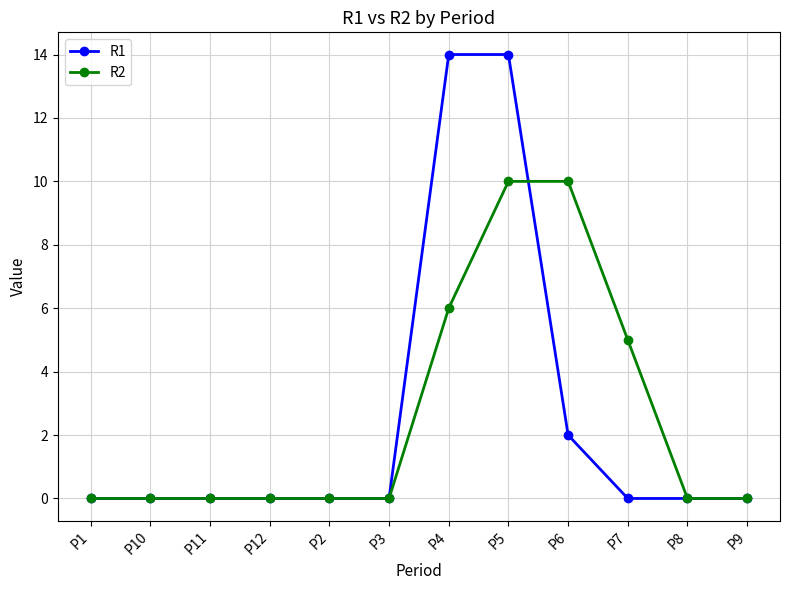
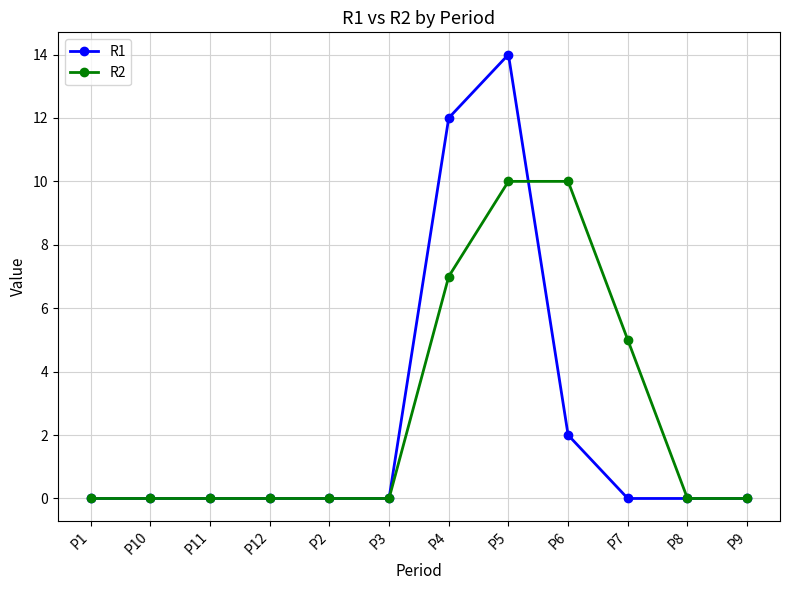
R1, P4: 14 -> 12
R2, P4: 6 -> 7
